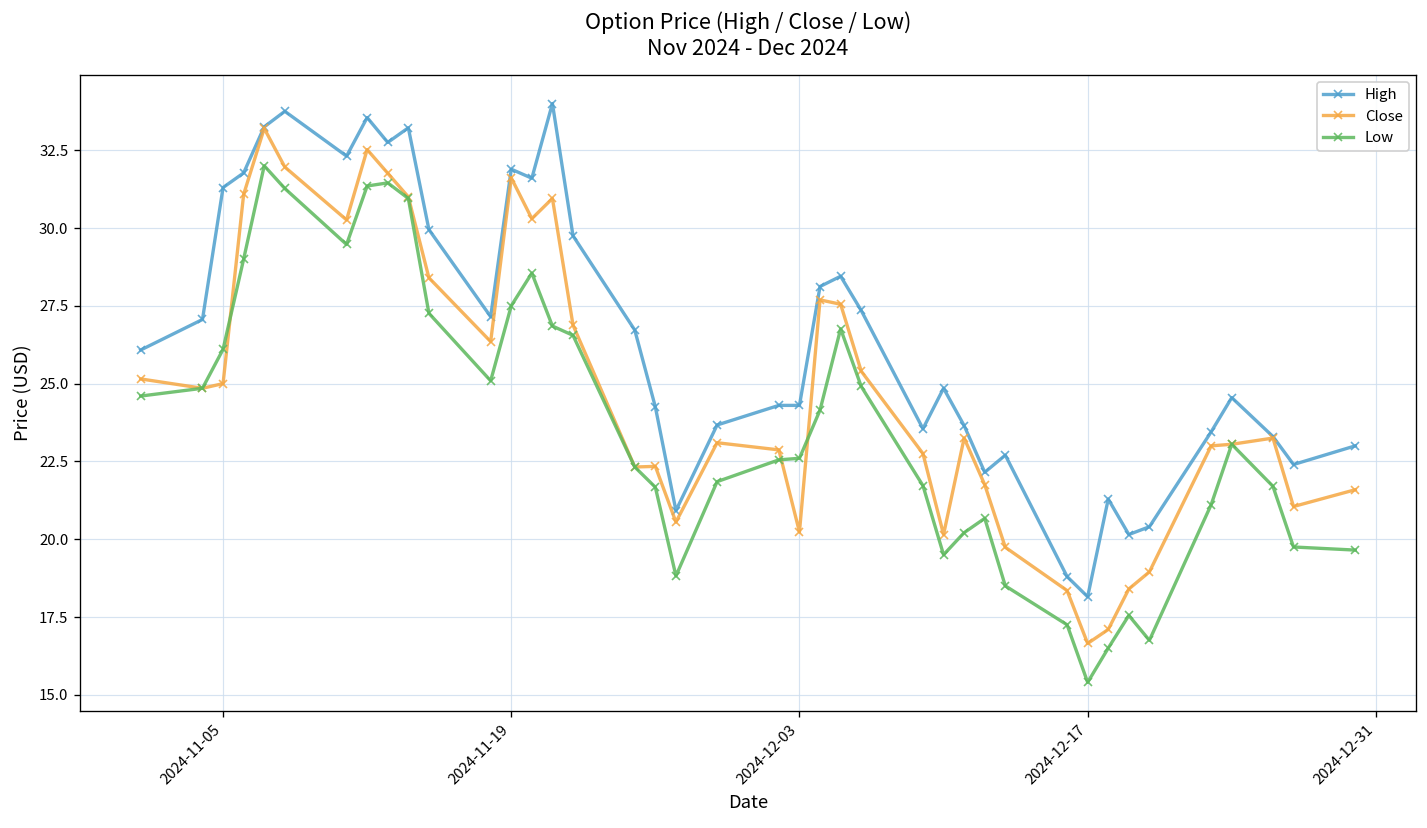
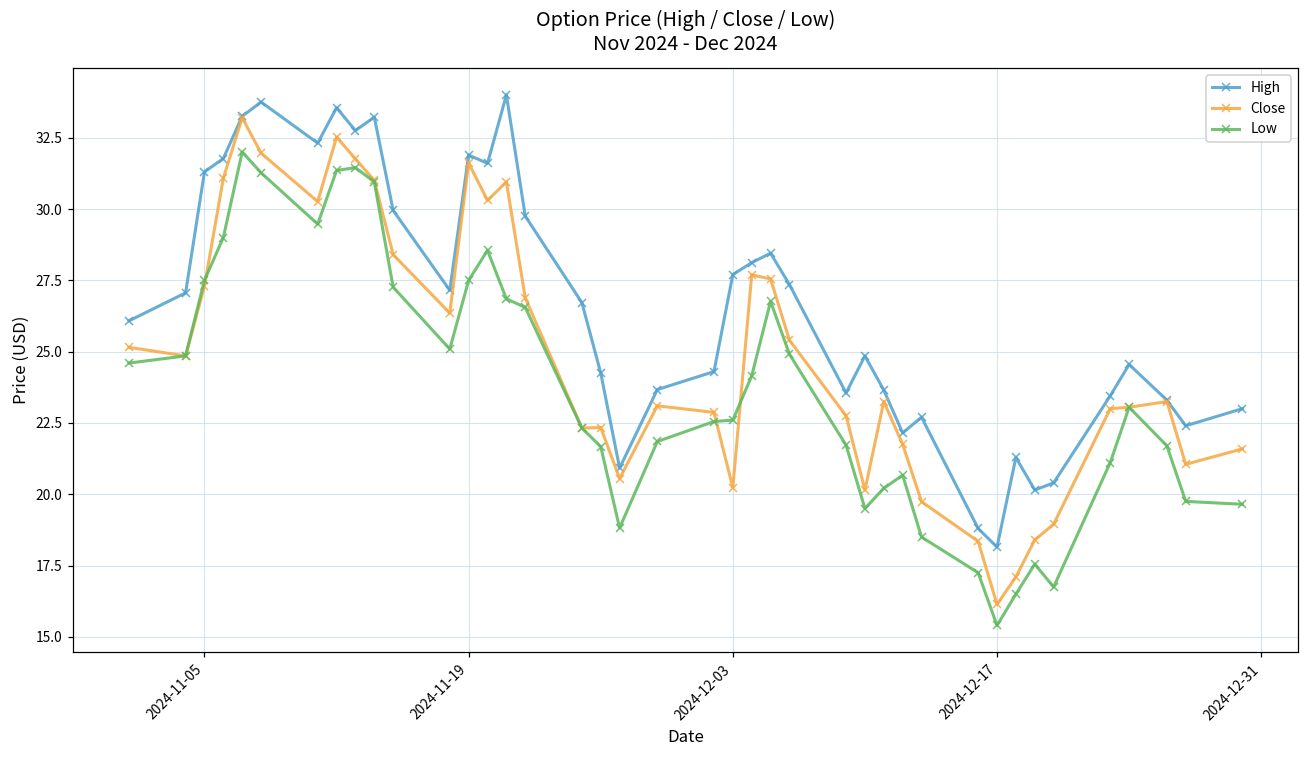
Close, 2024-11-05: 25.0 -> 27.3
Low, 2024-11-05: 26.1 -> 27.5
High, 2024-12-03: 24.3 -> 27.7
Close, 2024-12-17: 16.7 -> 16.1
